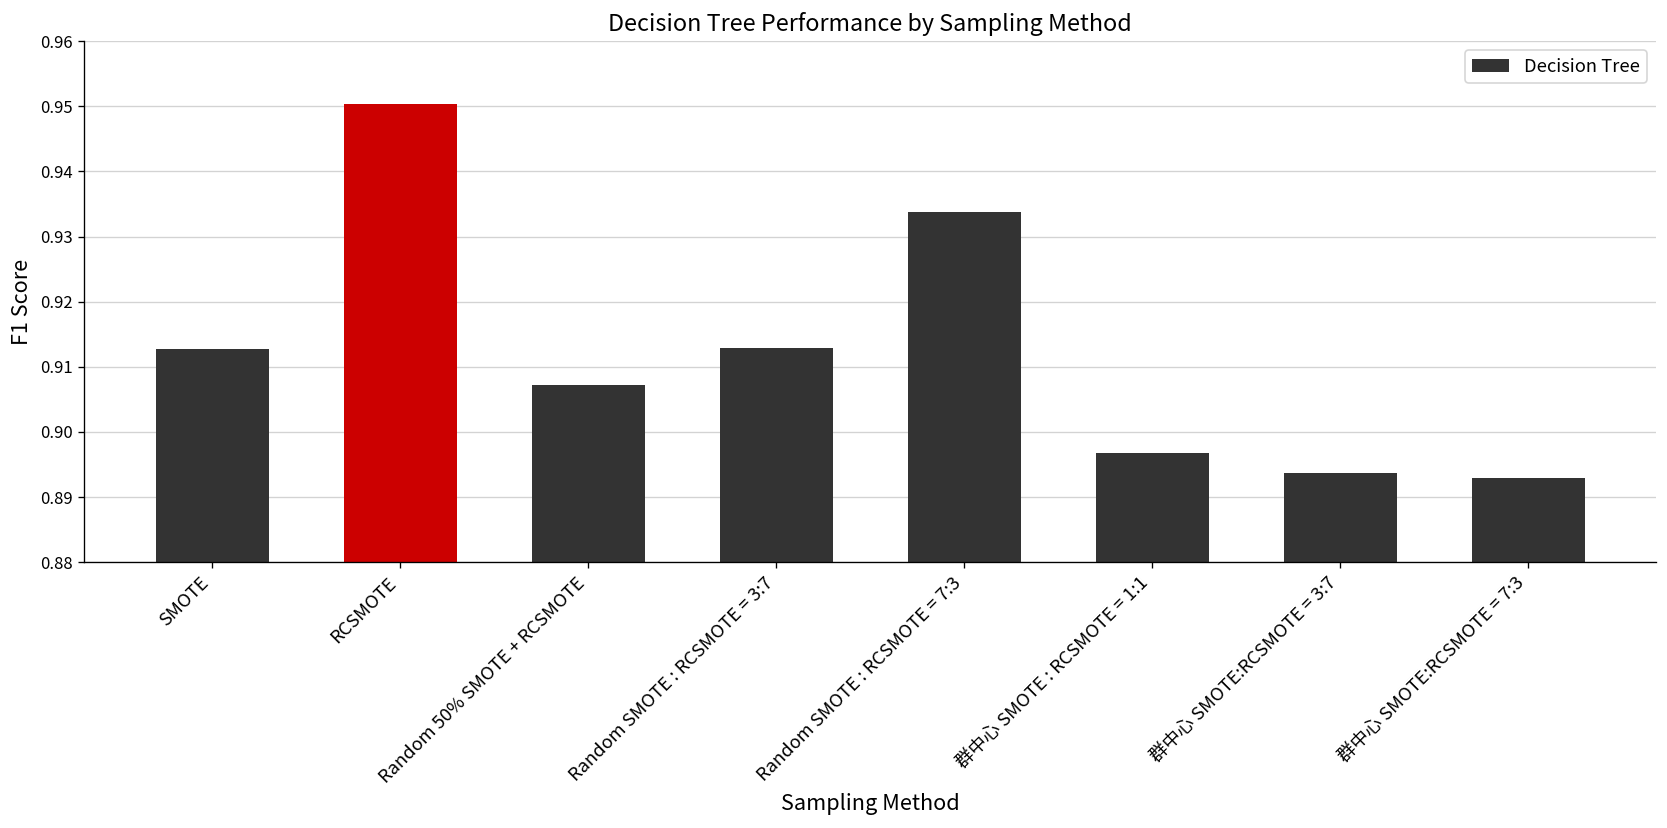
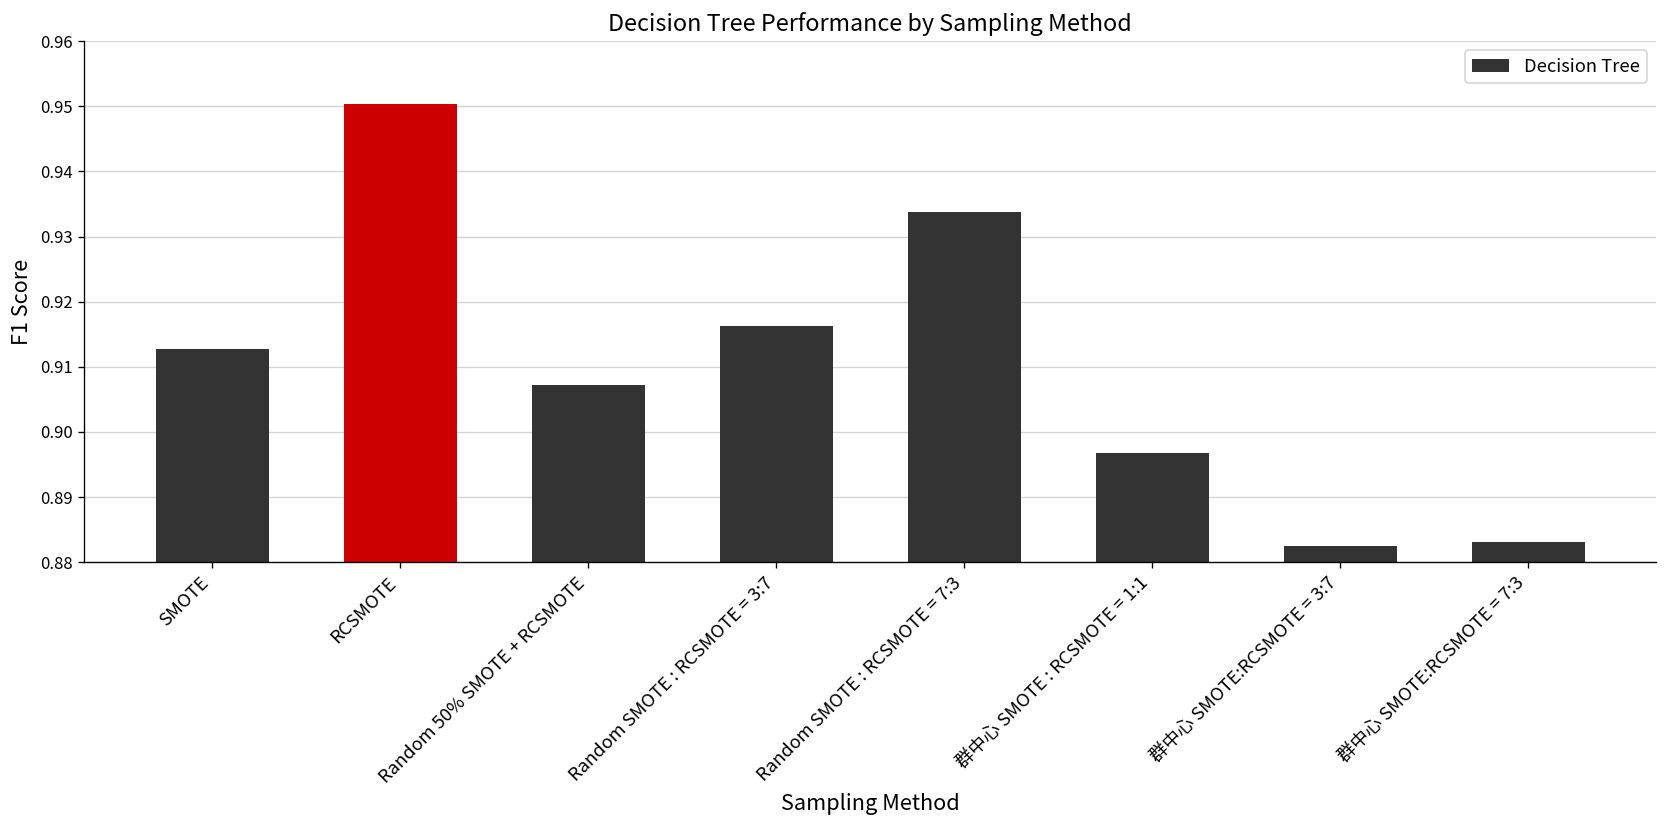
Random SMOTE : RCSMOTE = 3:7: 0.913 -> 0.916
群中心 SMOTE:RCSMOTE = 3:7: 0.894 -> 0.883
群中心 SMOTE:RCSMOTE = 7:3: 0.893 -> 0.883
